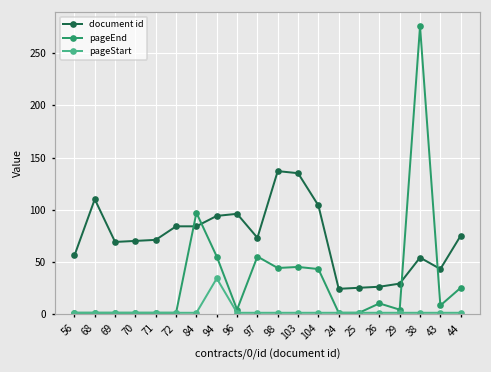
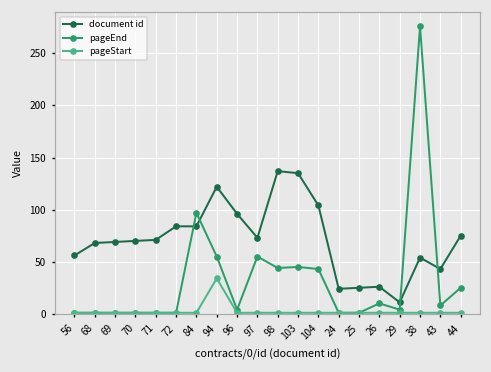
document id, 68: 110 -> 70
document id, 94: 90 -> 120
document id, 29: 30 -> 10
